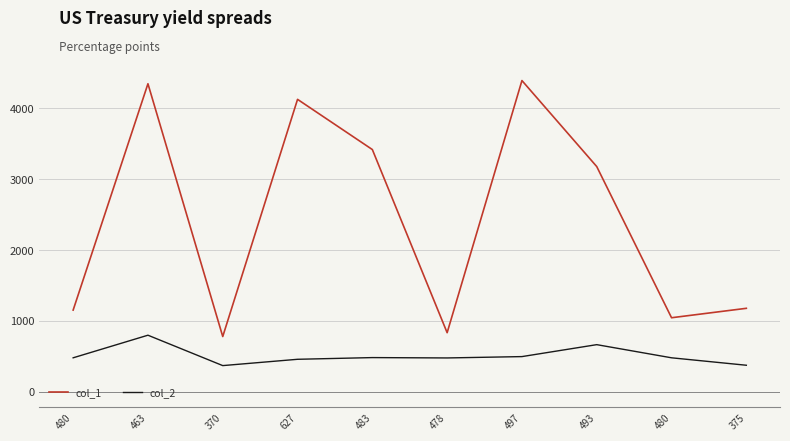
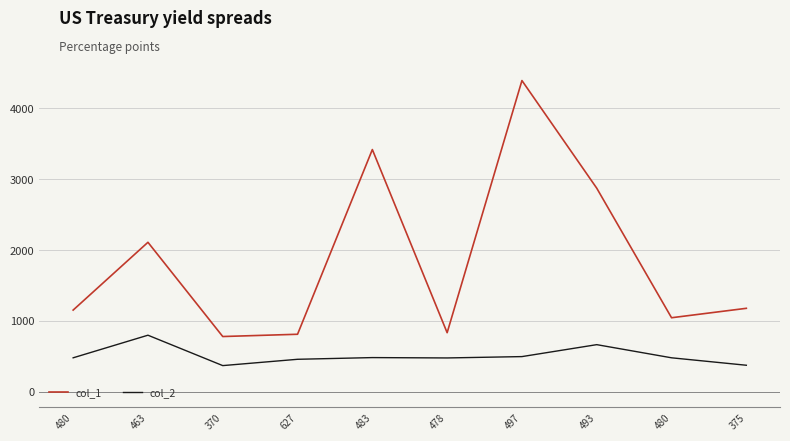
col_1, 463: 4300 -> 2100
col_1, 627: 4100 -> 800
col_1, 493: 3200 -> 2900
